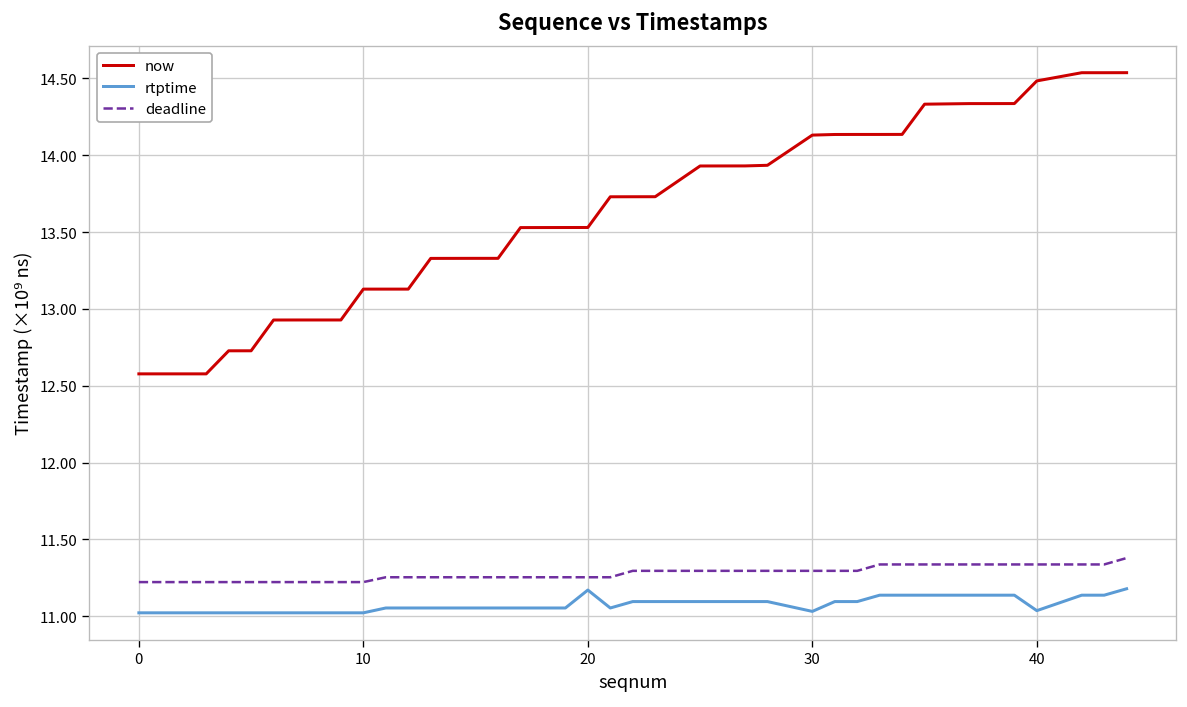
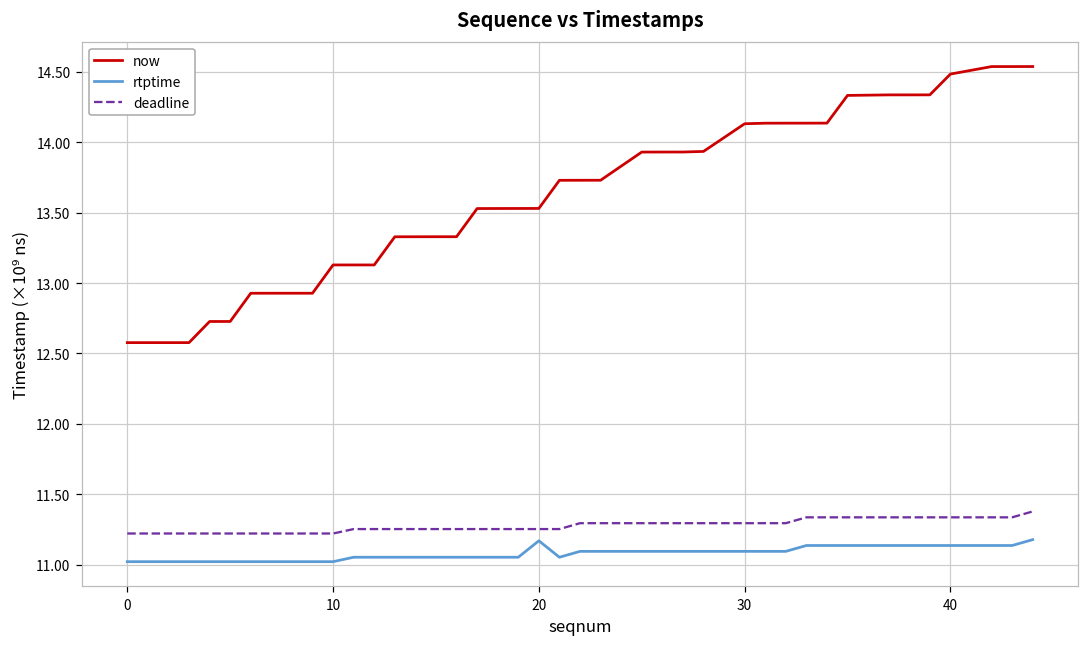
rtptime, 30: 11.03 -> 11.10
rtptime, 40: 11.04 -> 11.14
